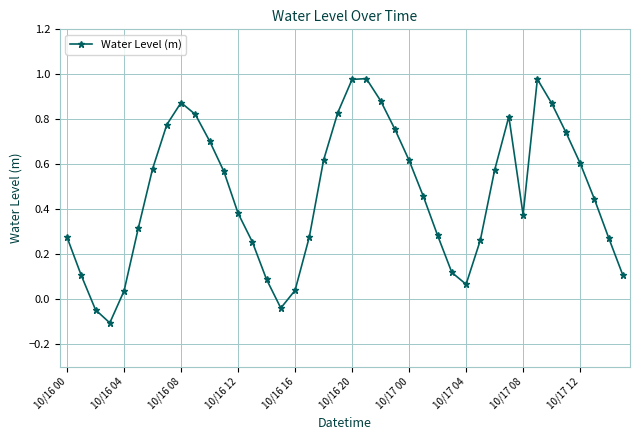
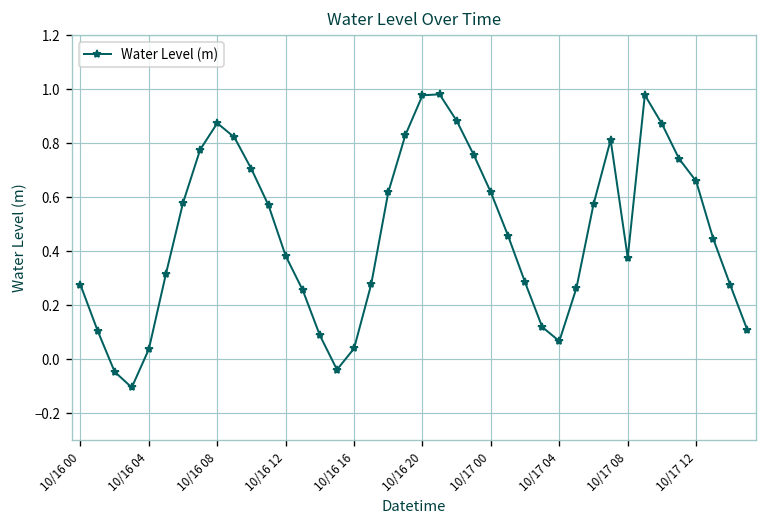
10/17 12: 0.61 -> 0.66
